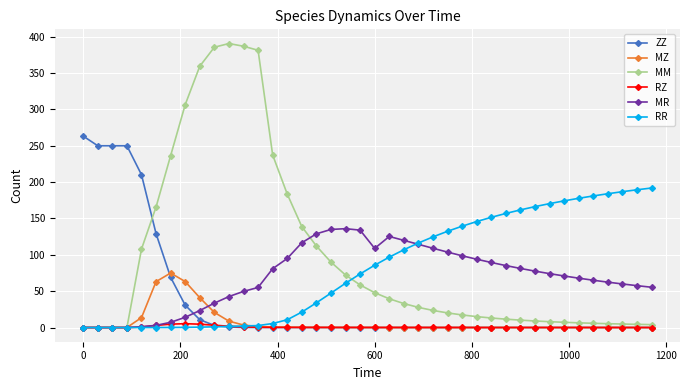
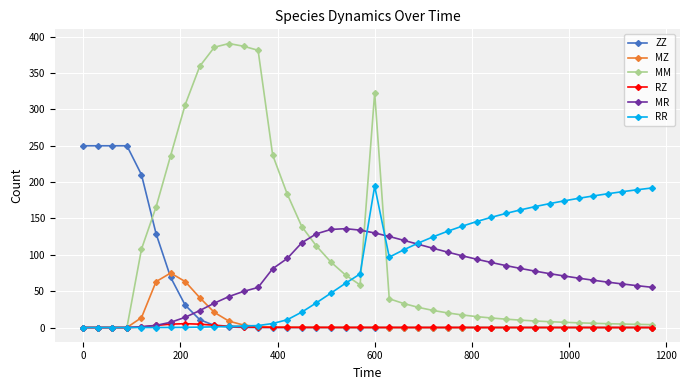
ZZ, 0: 260 -> 250
MM, 600: 50 -> 320
MR, 600: 110 -> 130
RR, 600: 90 -> 190
